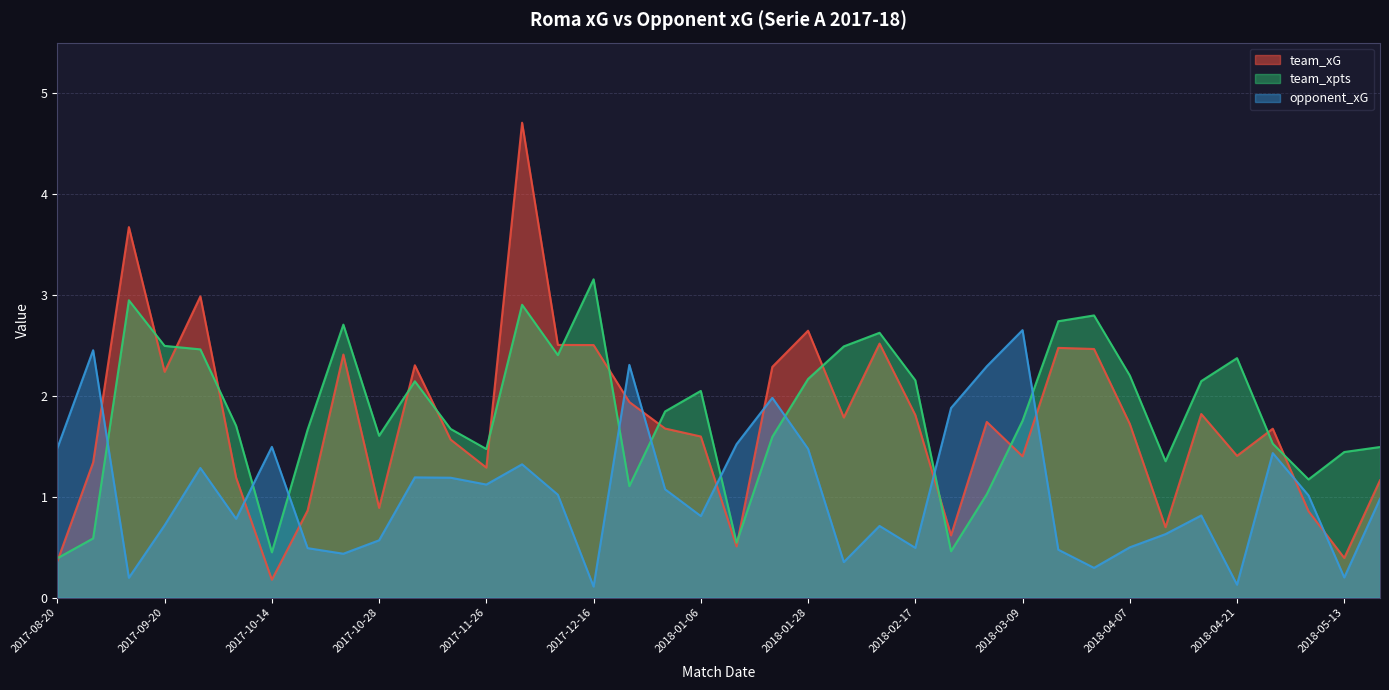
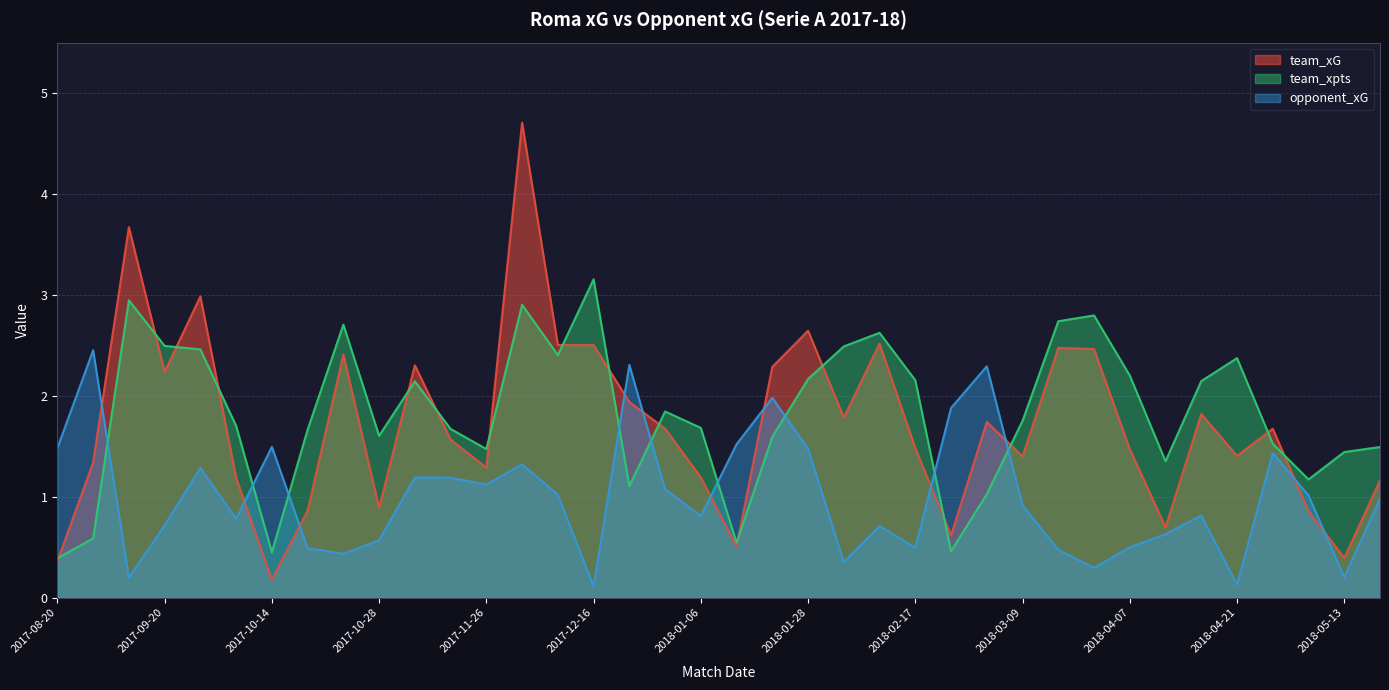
team_xG, 2018-01-06: 1.60 -> 1.19
team_xpts, 2018-01-06: 2.05 -> 1.68
team_xG, 2018-02-17: 1.81 -> 1.48
opponent_xG, 2018-03-09: 2.65 -> 0.91
team_xG, 2018-04-07: 1.72 -> 1.47
